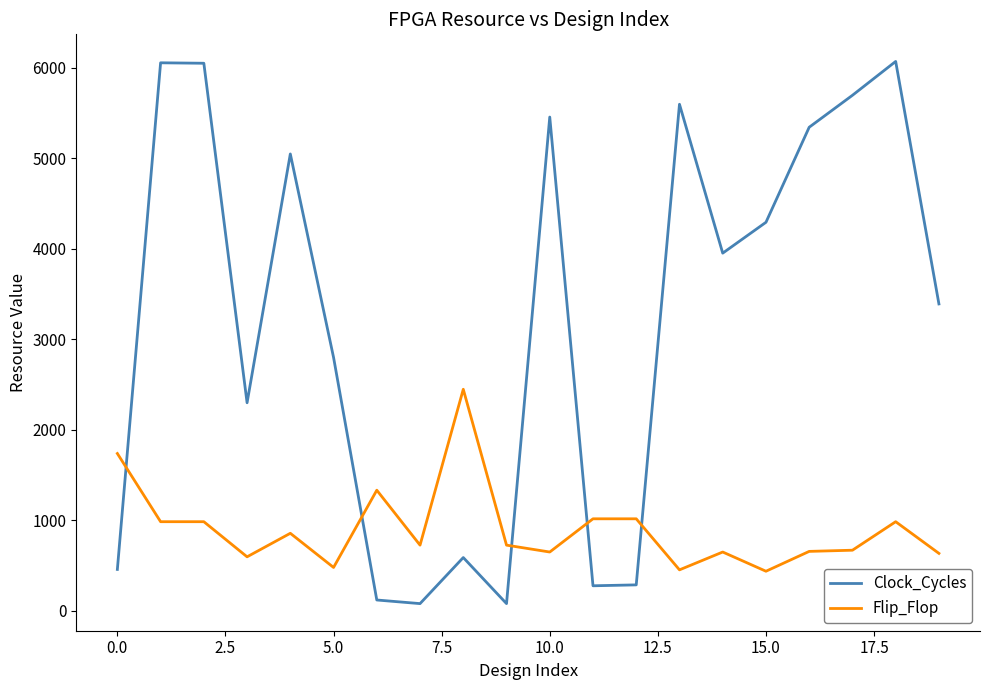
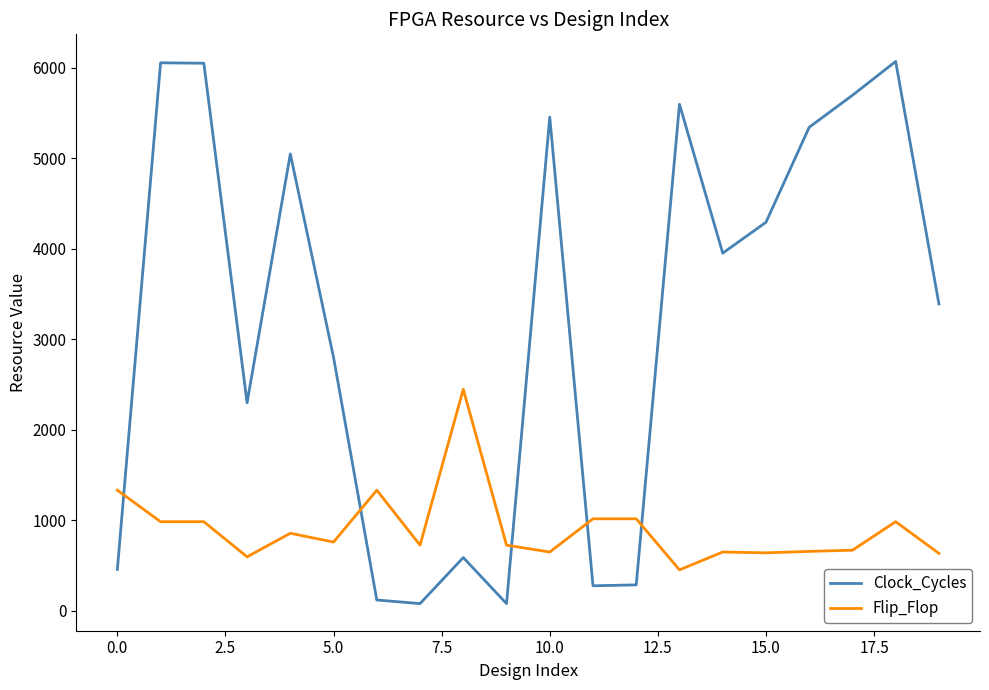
Flip_Flop, 0.0: 1700 -> 1300
Flip_Flop, 5.0: 500 -> 800
Flip_Flop, 15.0: 400 -> 600
